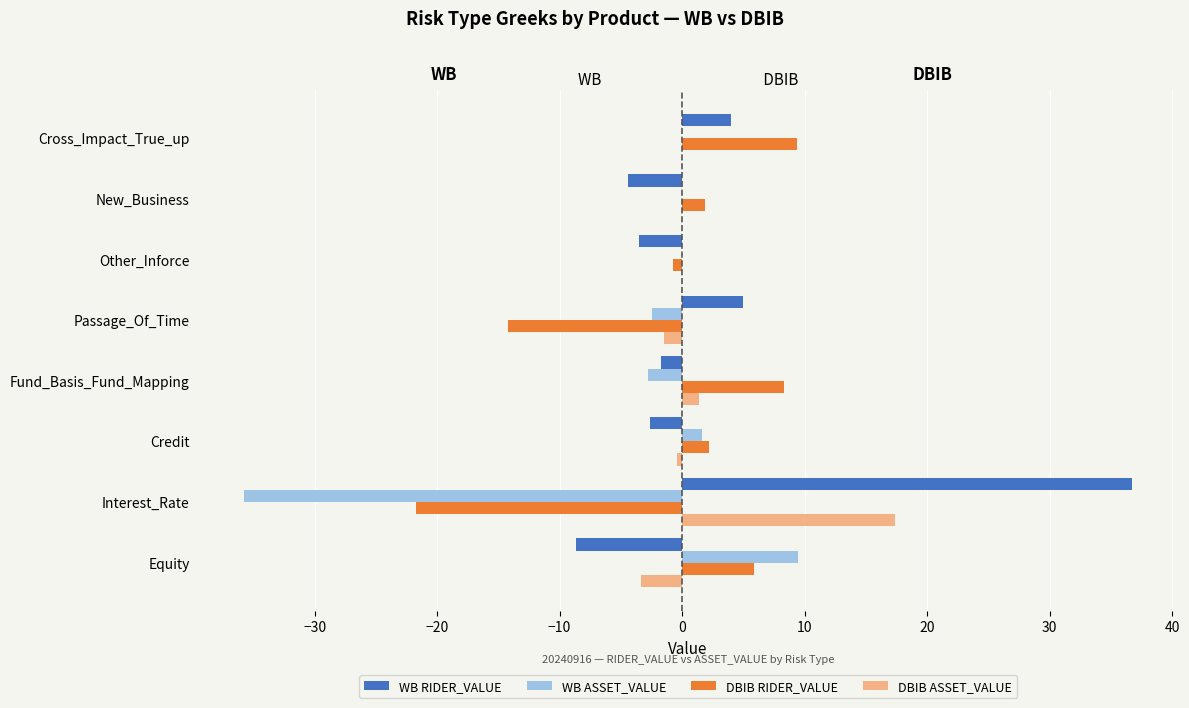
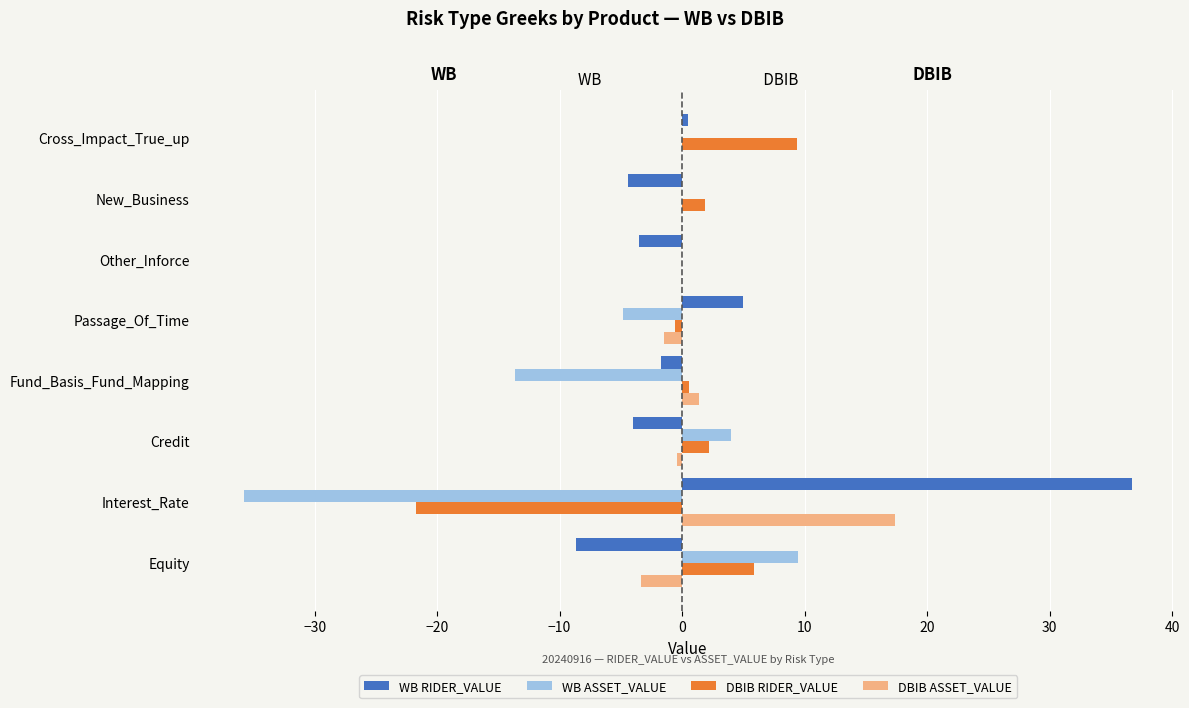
WB RIDER_VALUE, Cross_Impact_True_up: 4.0 -> 0.5
DBIB RIDER_VALUE, Other_Inforce: -0.7 -> 0.0
WB ASSET_VALUE, Passage_Of_Time: -2.5 -> -4.8
DBIB RIDER_VALUE, Passage_Of_Time: -14.2 -> -0.6
WB ASSET_VALUE, Fund_Basis_Fund_Mapping: -2.8 -> -13.6
DBIB RIDER_VALUE, Fund_Basis_Fund_Mapping: 8.4 -> 0.5
WB RIDER_VALUE, Credit: -2.6 -> -4.0
WB ASSET_VALUE, Credit: 1.6 -> 4.0
